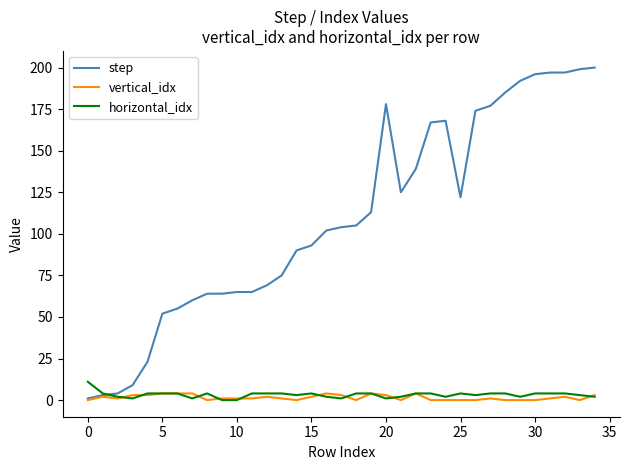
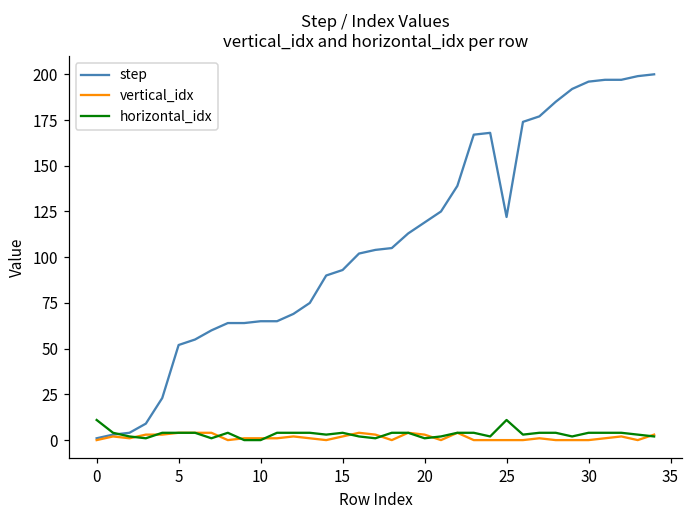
step, 20: 178 -> 119
horizontal_idx, 25: 4 -> 11
